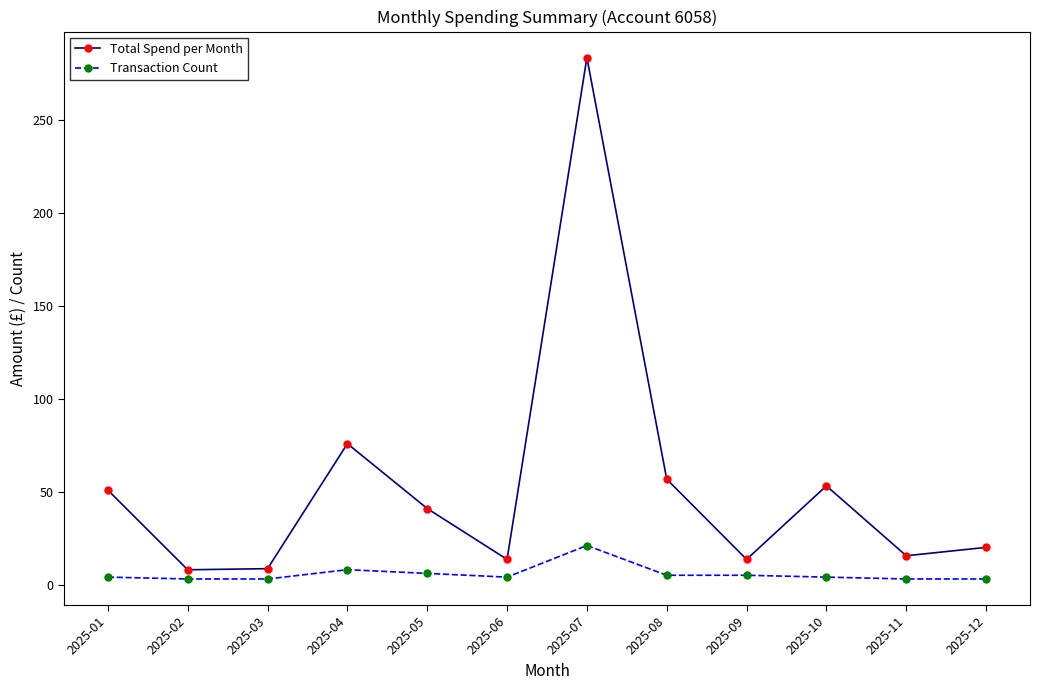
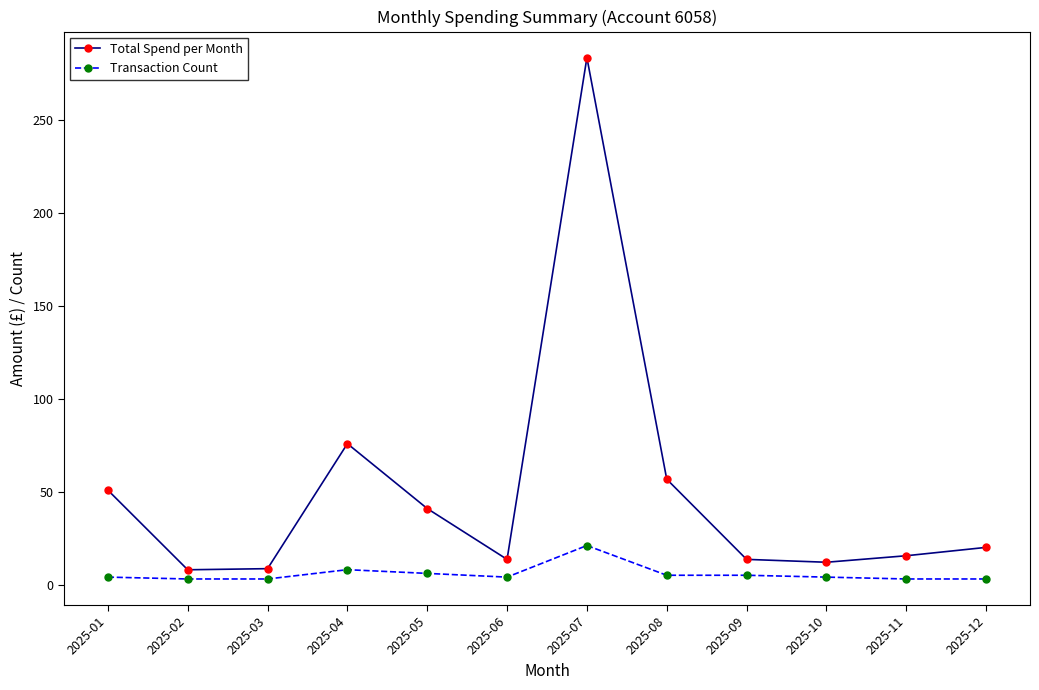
Total Spend per Month, 2025-10: 53 -> 12
